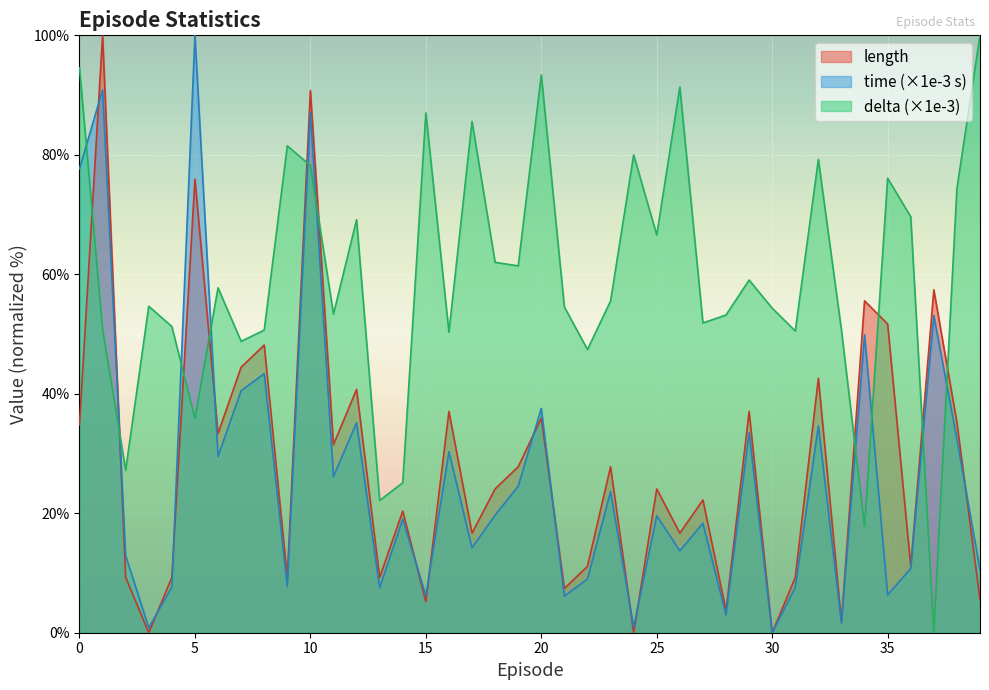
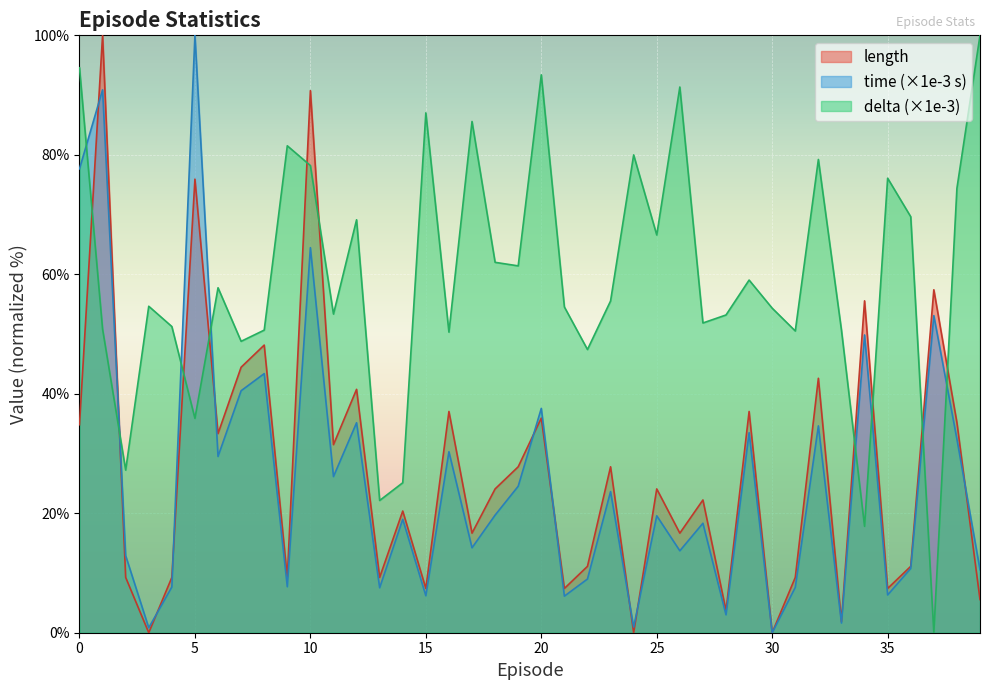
time (×1e-3 s), 10: 87% -> 64%
length, 15: 5% -> 7%
length, 35: 52% -> 7%
